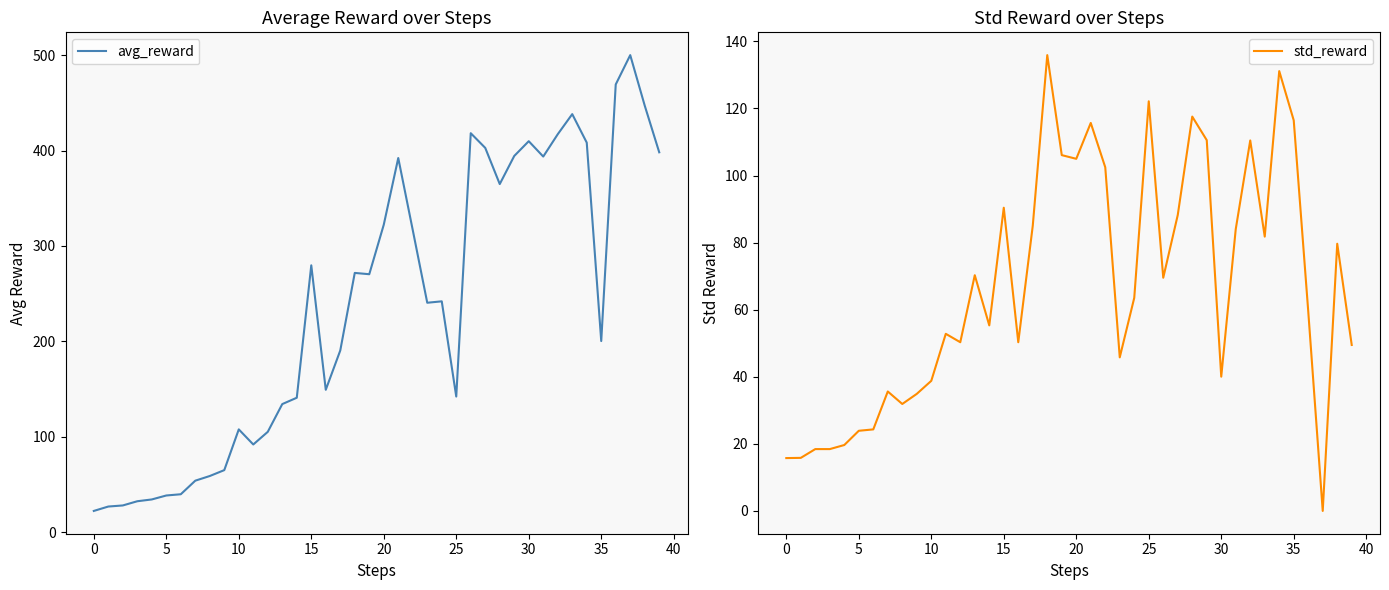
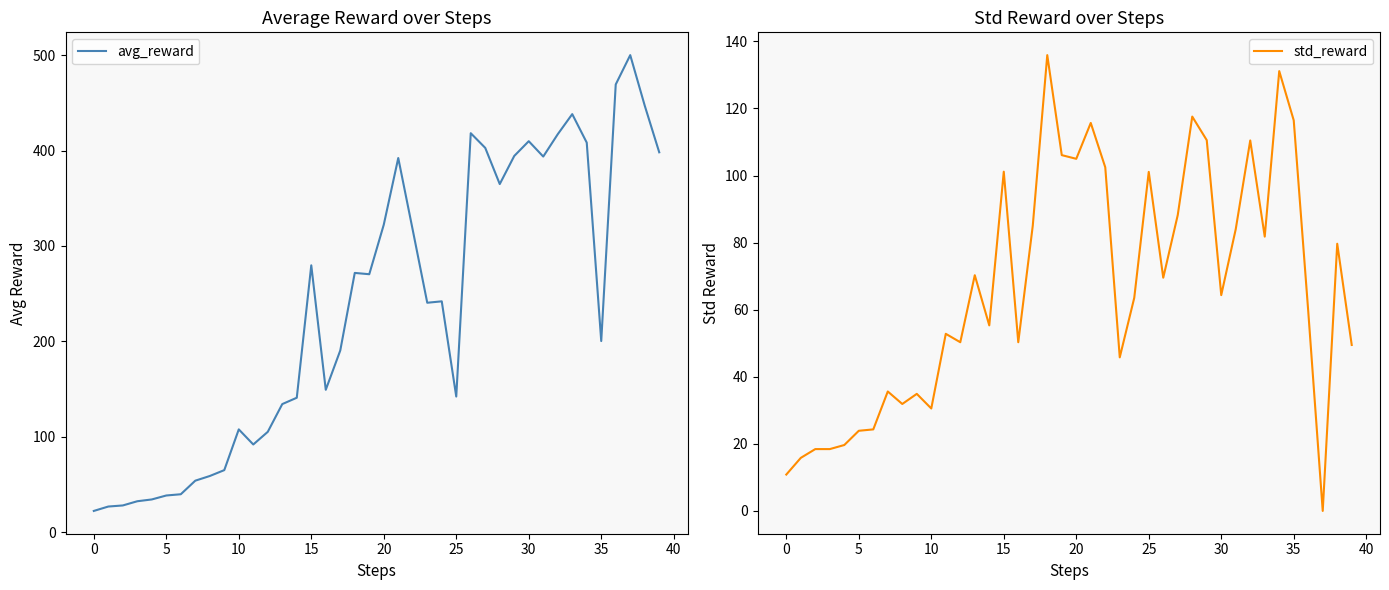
Std Reward over Steps, 0: 16 -> 11
Std Reward over Steps, 10: 39 -> 31
Std Reward over Steps, 15: 90 -> 101
Std Reward over Steps, 25: 122 -> 101
Std Reward over Steps, 30: 40 -> 64
